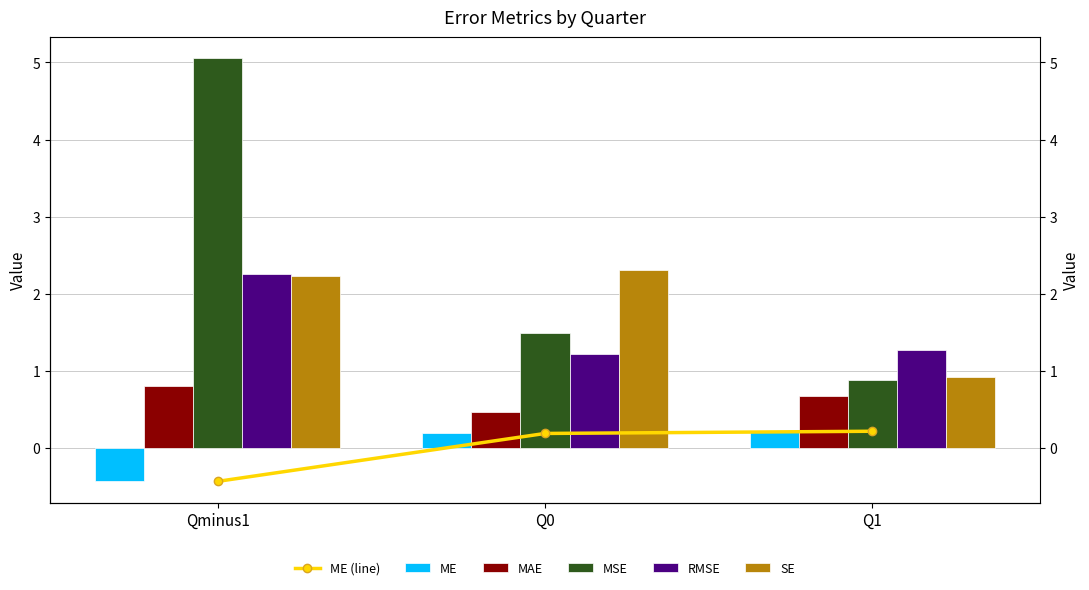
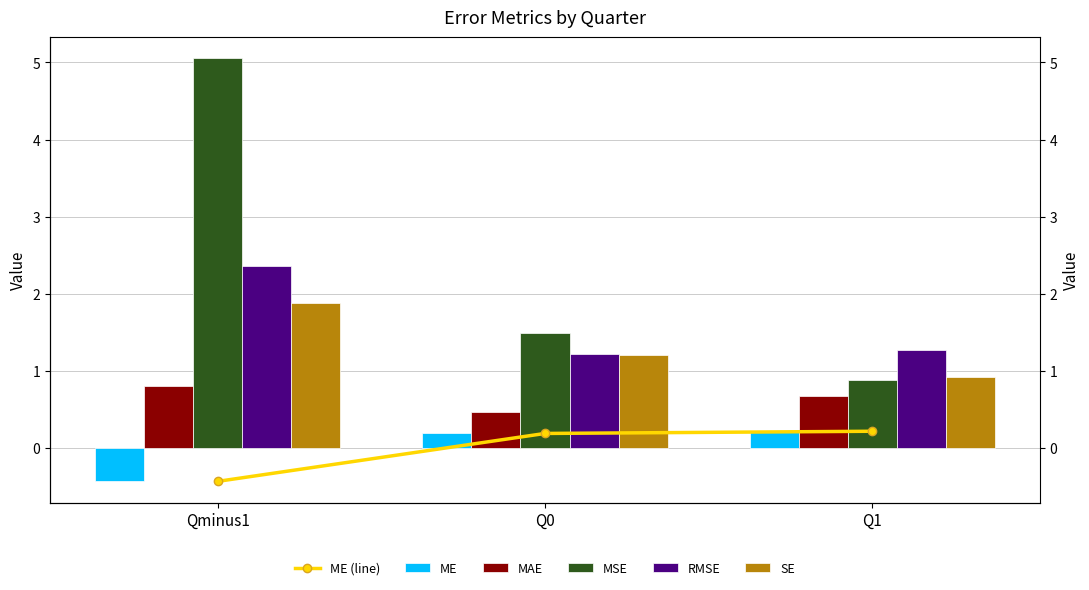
RMSE, Qminus1: 2.2 -> 2.4
SE, Qminus1: 2.2 -> 1.9
SE, Q0: 2.3 -> 1.2
